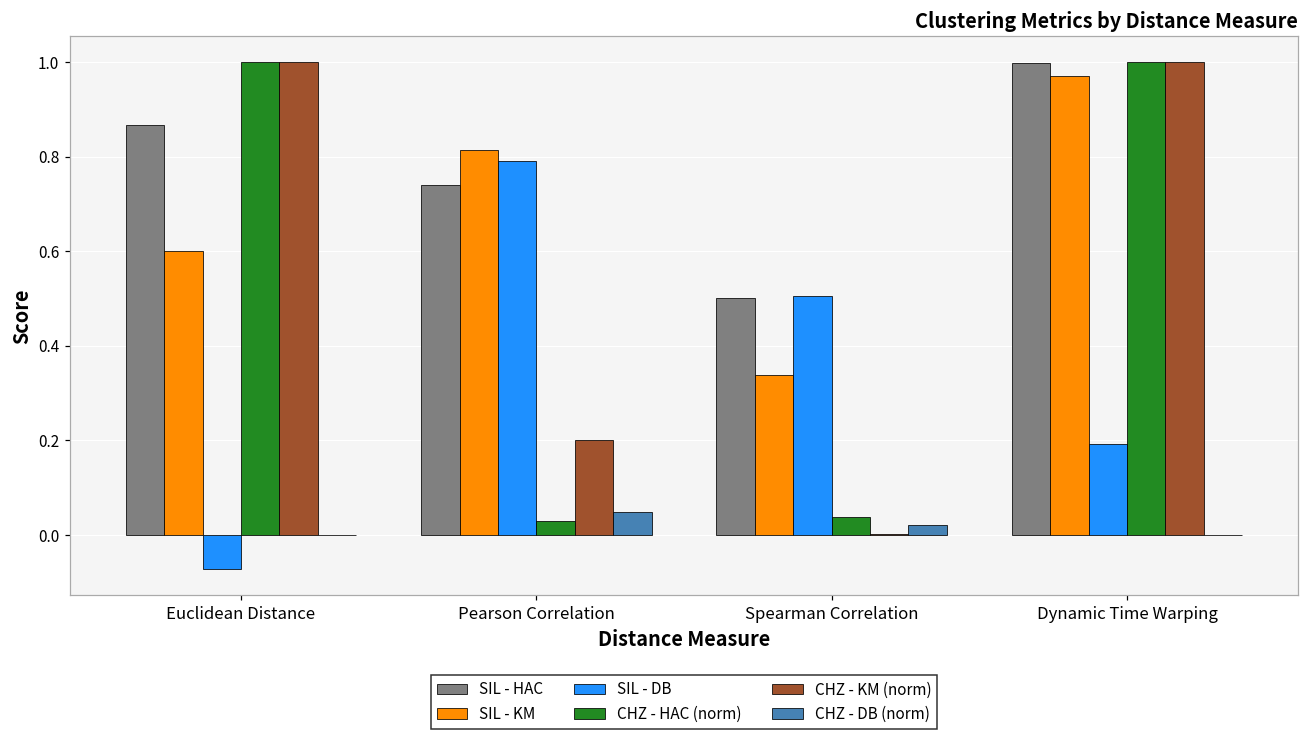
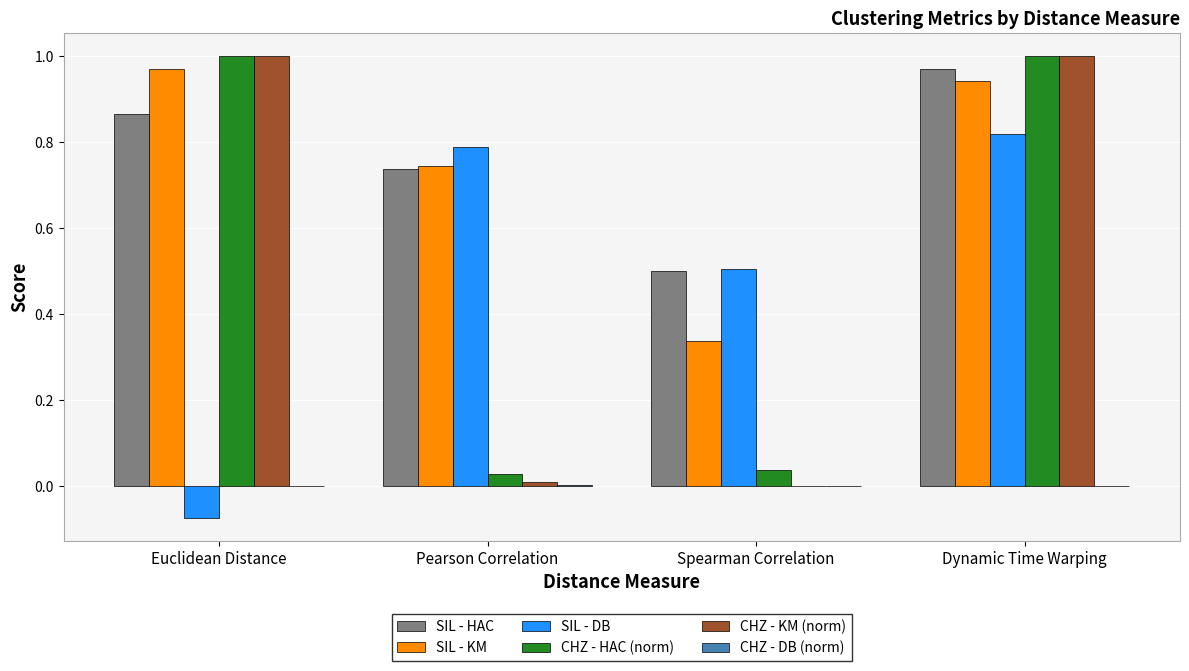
SIL - KM, Euclidean Distance: 0.60 -> 0.97
SIL - KM, Pearson Correlation: 0.81 -> 0.75
CHZ - KM (norm), Pearson Correlation: 0.20 -> 0.01
CHZ - DB (norm), Pearson Correlation: 0.05 -> 0.00
CHZ - DB (norm), Spearman Correlation: 0.02 -> 0.00
SIL - HAC, Dynamic Time Warping: 1.00 -> 0.97
SIL - KM, Dynamic Time Warping: 0.97 -> 0.94
SIL - DB, Dynamic Time Warping: 0.19 -> 0.82
